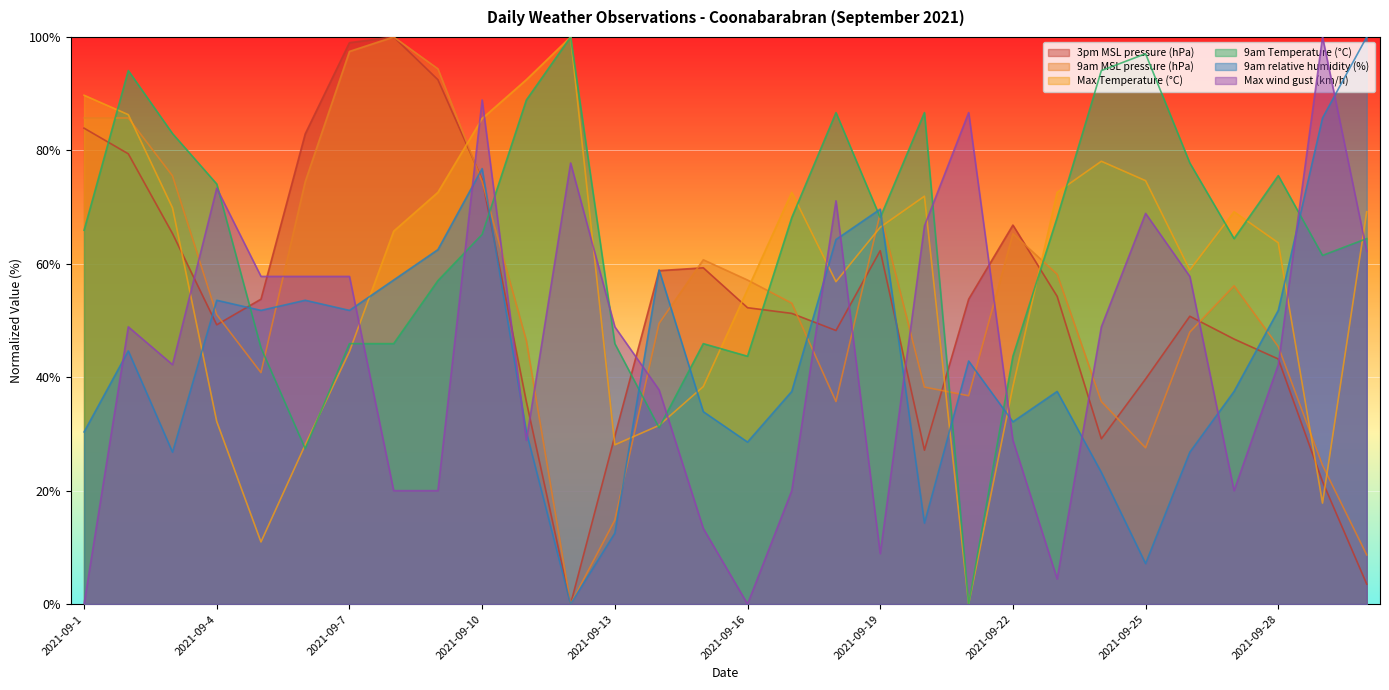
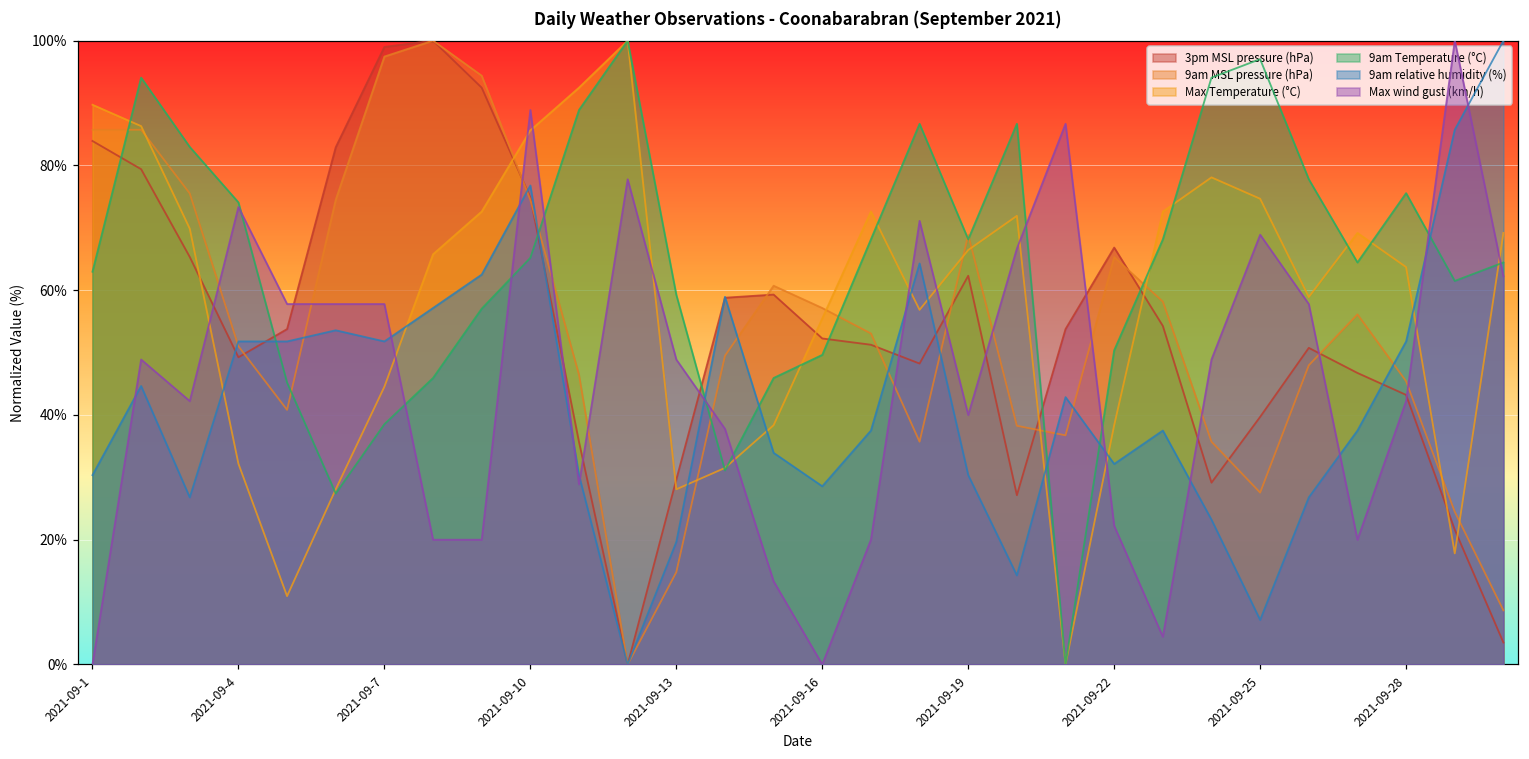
9am Temperature (°C), 2021-09-1: 66% -> 63%
9am relative humidity (%), 2021-09-4: 54% -> 52%
9am Temperature (°C), 2021-09-7: 46% -> 39%
9am Temperature (°C), 2021-09-13: 46% -> 59%
9am relative humidity (%), 2021-09-13: 13% -> 20%
9am Temperature (°C), 2021-09-16: 44% -> 50%
9am relative humidity (%), 2021-09-19: 70% -> 30%
Max wind gust (km/h), 2021-09-19: 9% -> 40%
9am Temperature (°C), 2021-09-22: 44% -> 50%
Max wind gust (km/h), 2021-09-22: 29% -> 22%
